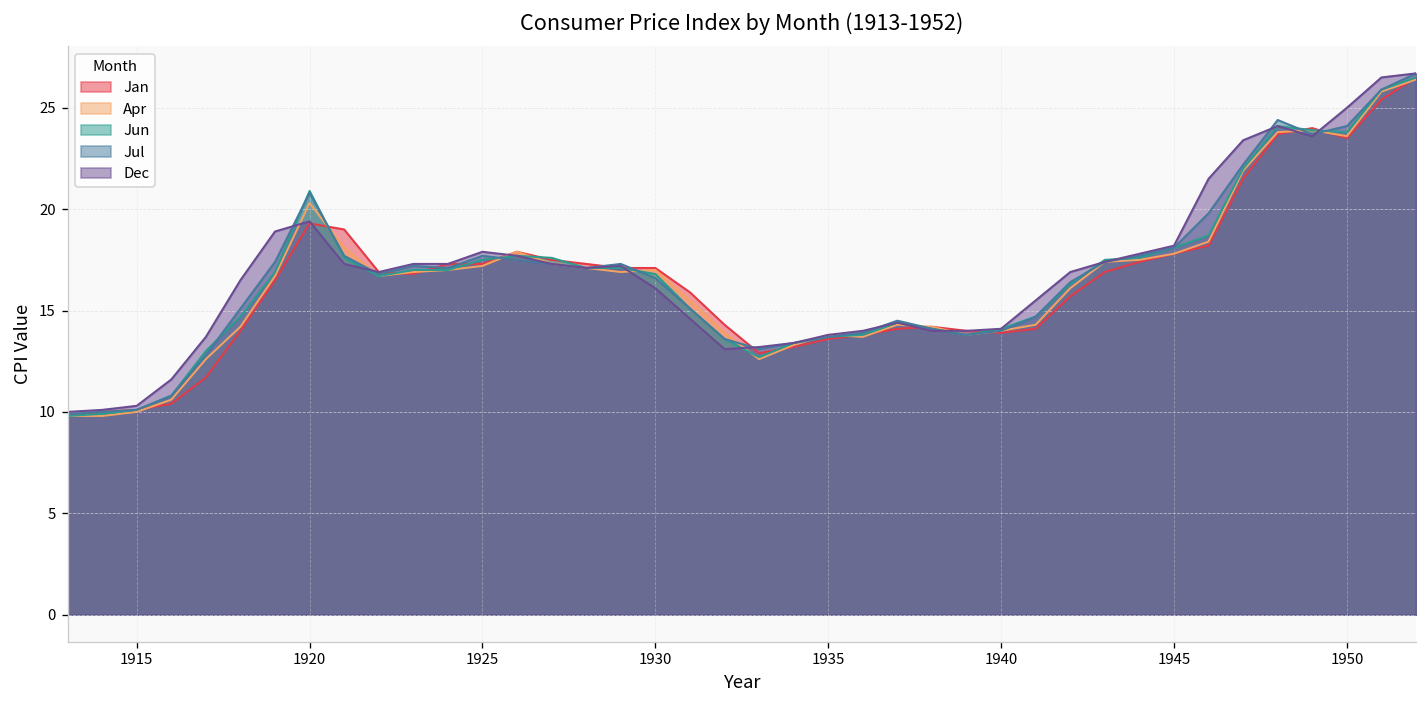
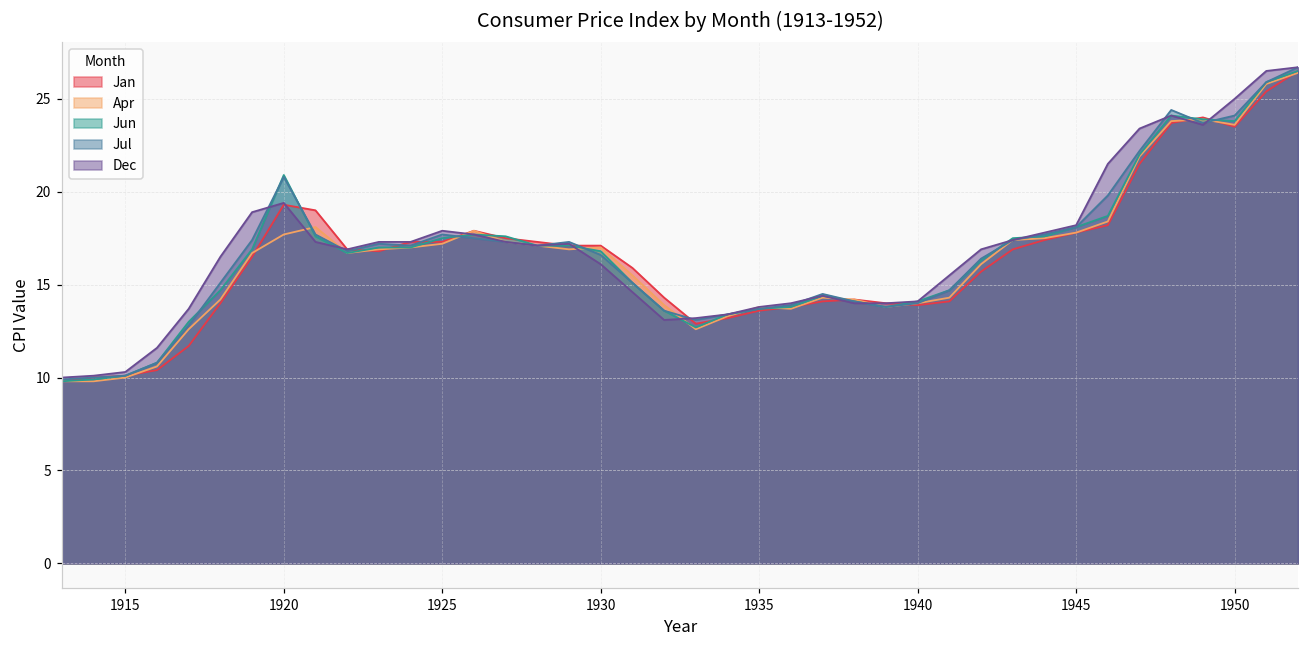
Apr, 1920: 20.3 -> 17.7
